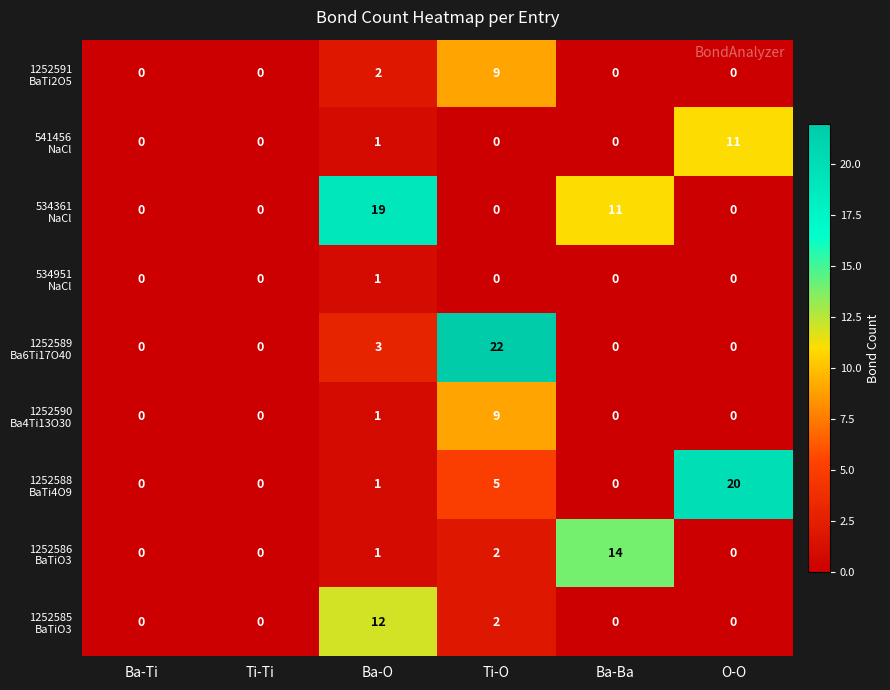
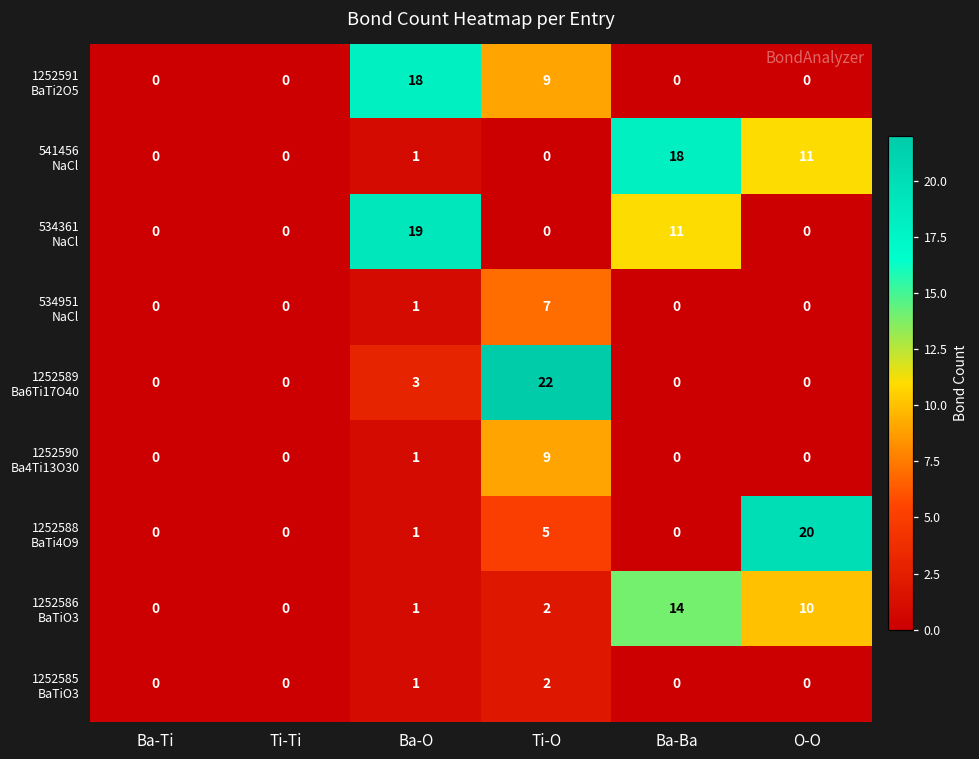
1252591 BaTi2O5, Ba-O: 2 -> 18
541456 NaCl, Ba-Ba: 0 -> 18
534951 NaCl, Ti-O: 0 -> 7
1252586 BaTiO3, O-O: 0 -> 10
1252585 BaTiO3, Ba-O: 12 -> 1
